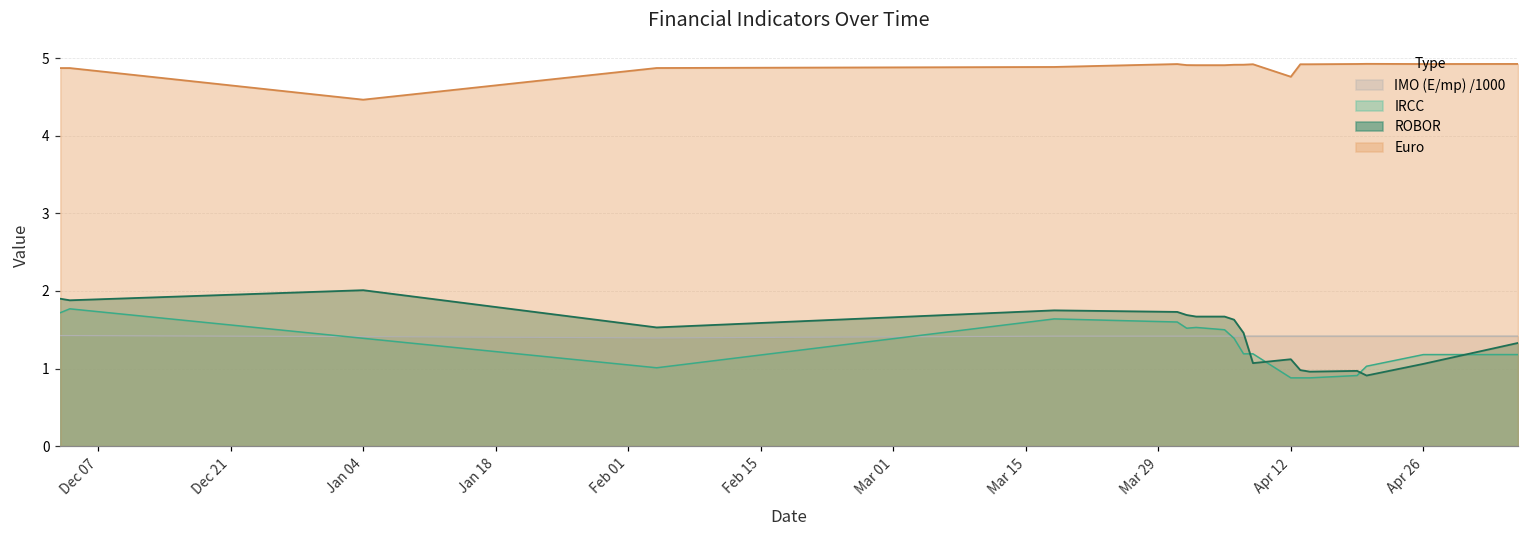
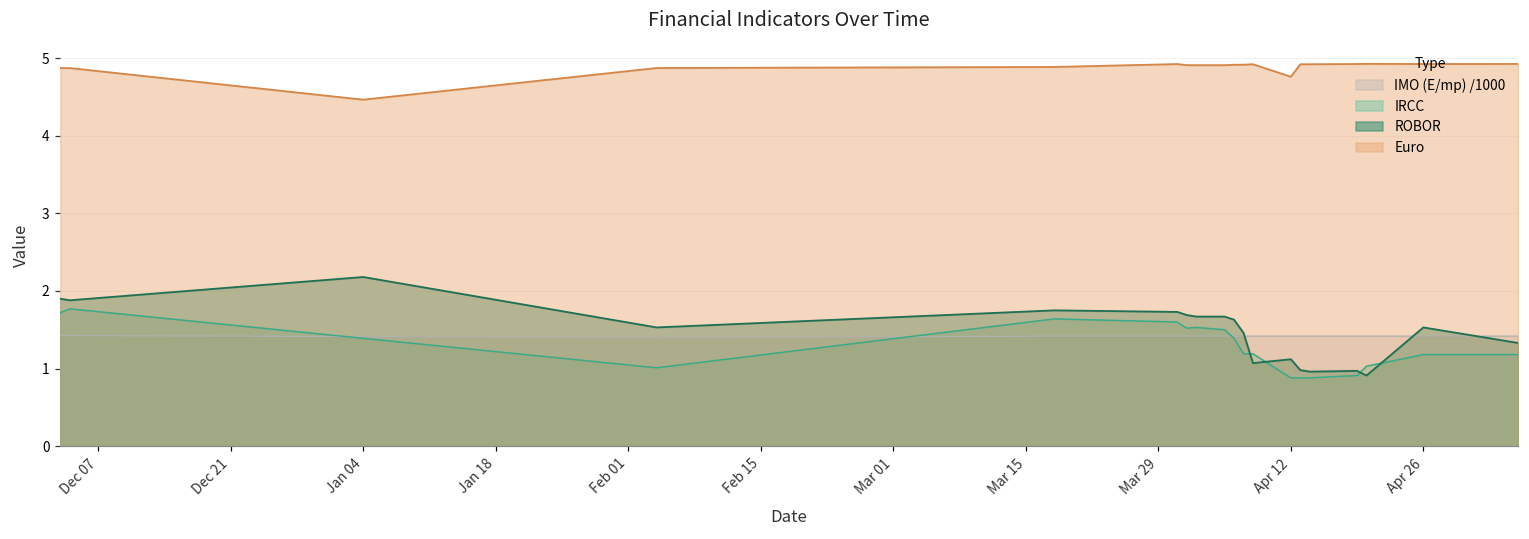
ROBOR, Jan 04: 2.0 -> 2.2
ROBOR, Apr 26: 1.1 -> 1.5
